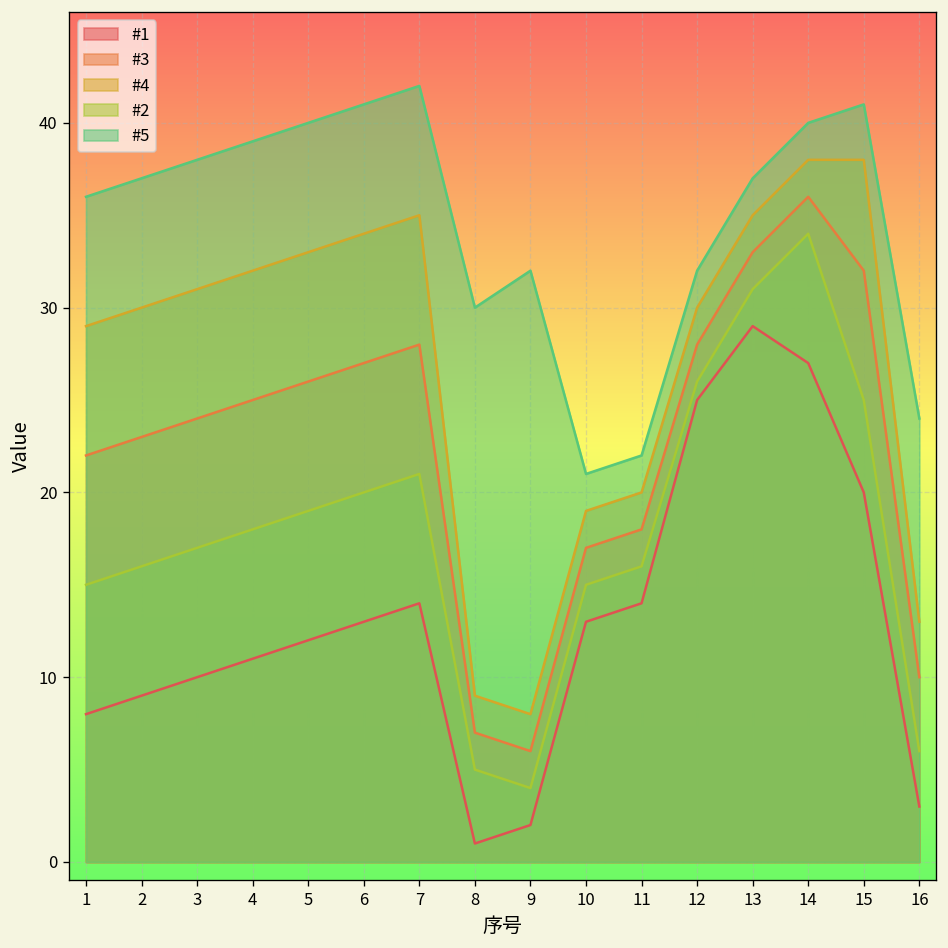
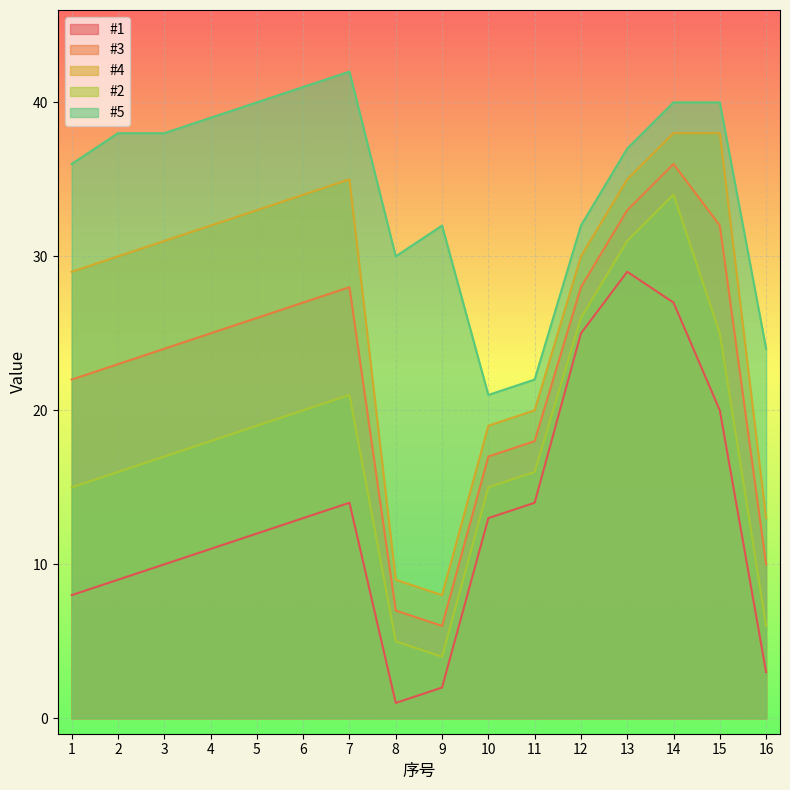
#5, 2: 37 -> 38
#5, 15: 41 -> 40
